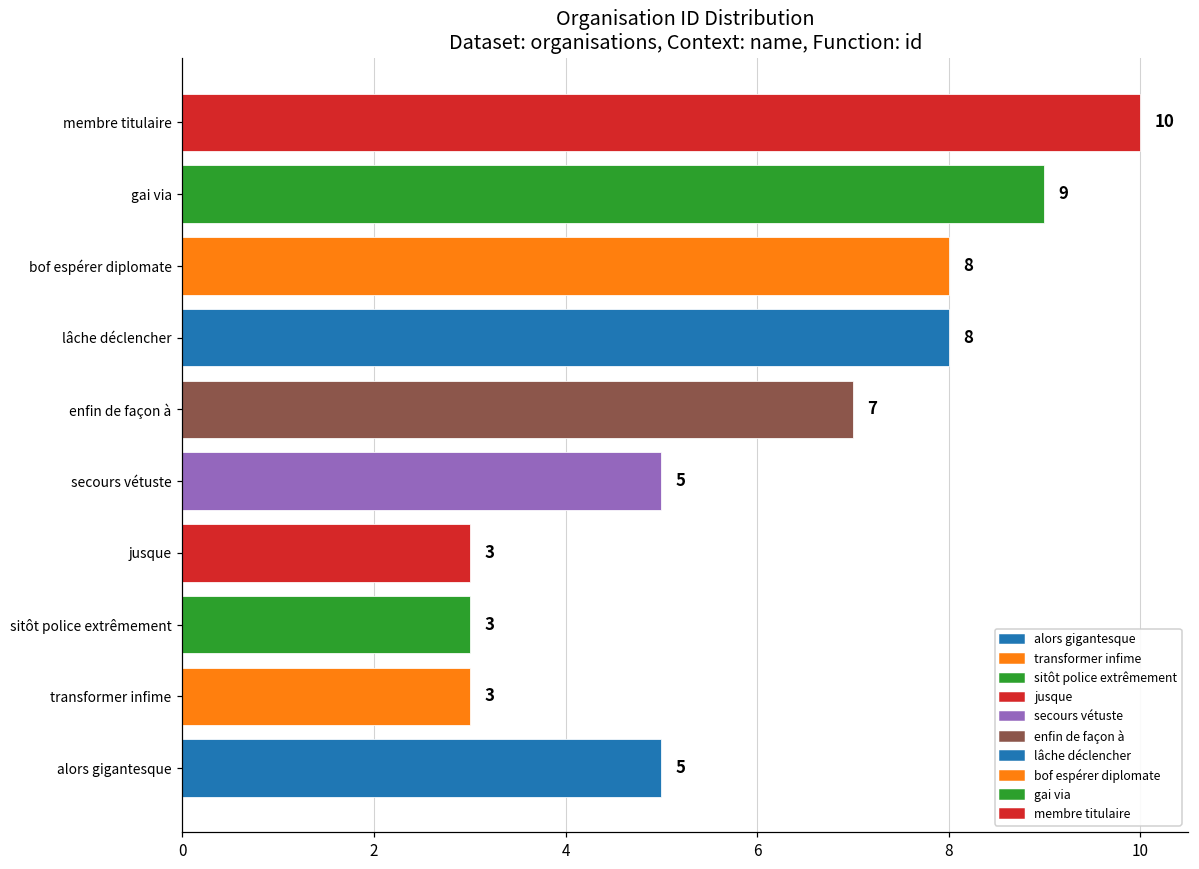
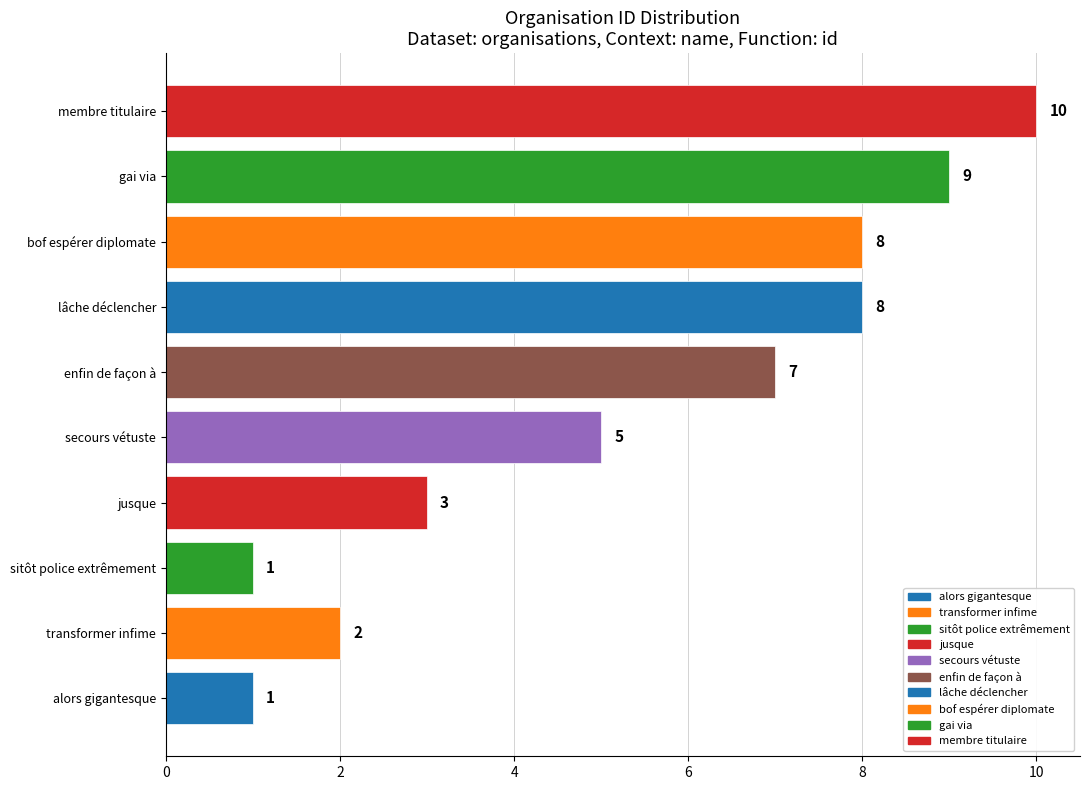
sitôt police extrêmement: 3 -> 1
transformer infime: 3 -> 2
alors gigantesque: 5 -> 1
